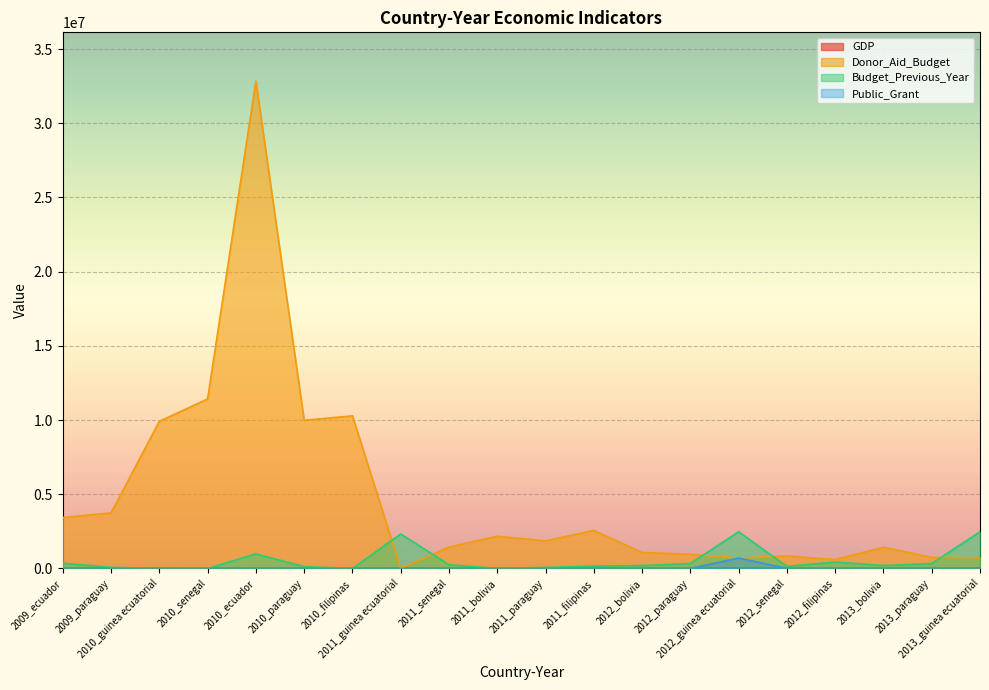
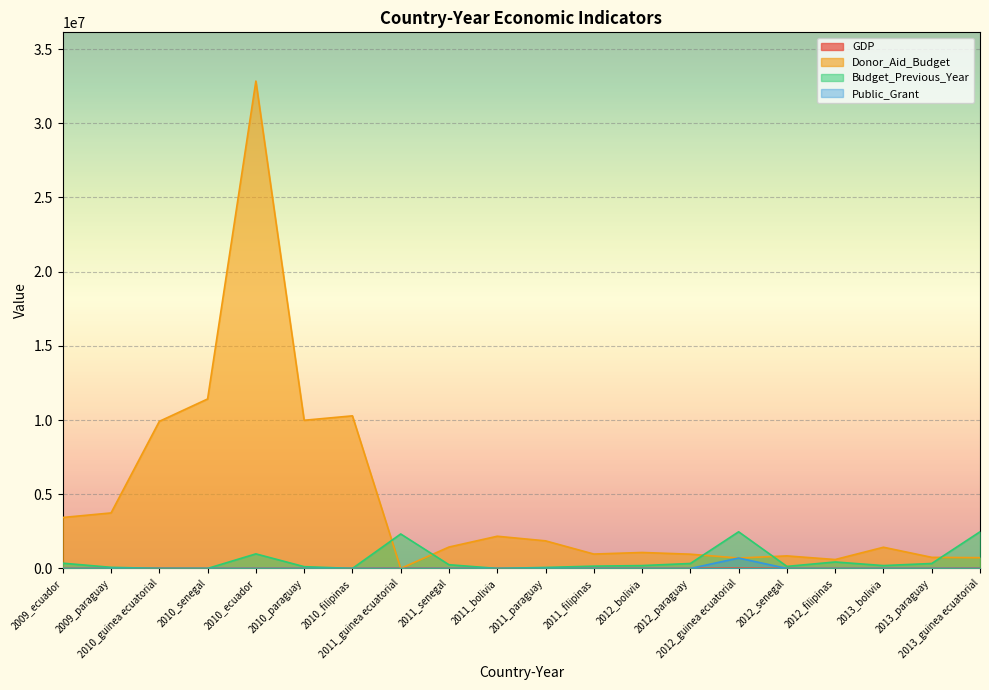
Donor_Aid_Budget, 2011_filipinas: 2600000 -> 1000000
